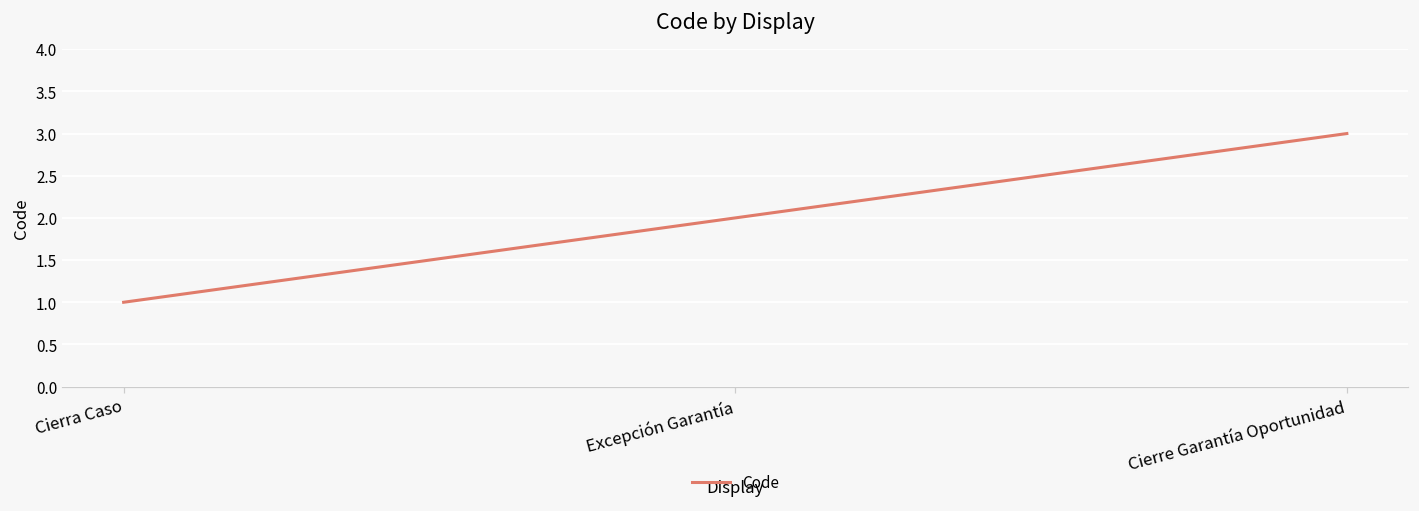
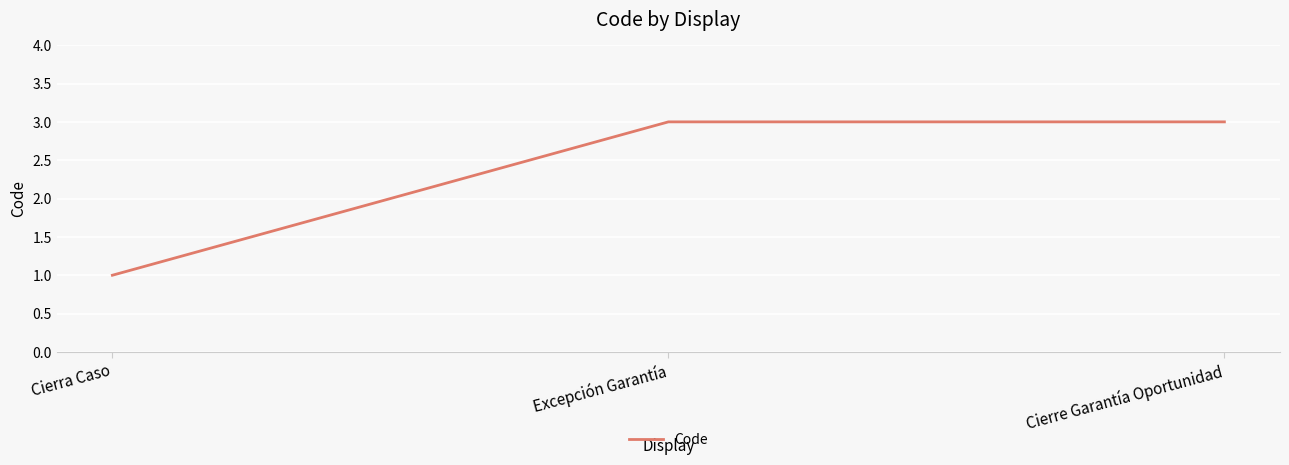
Excepción Garantía: 2 -> 3
